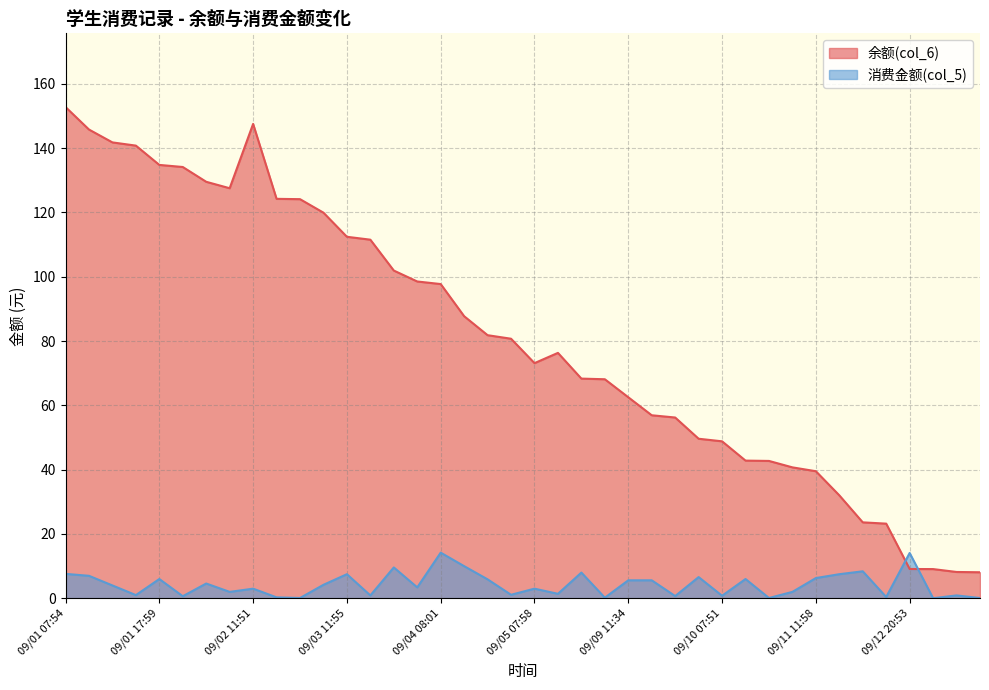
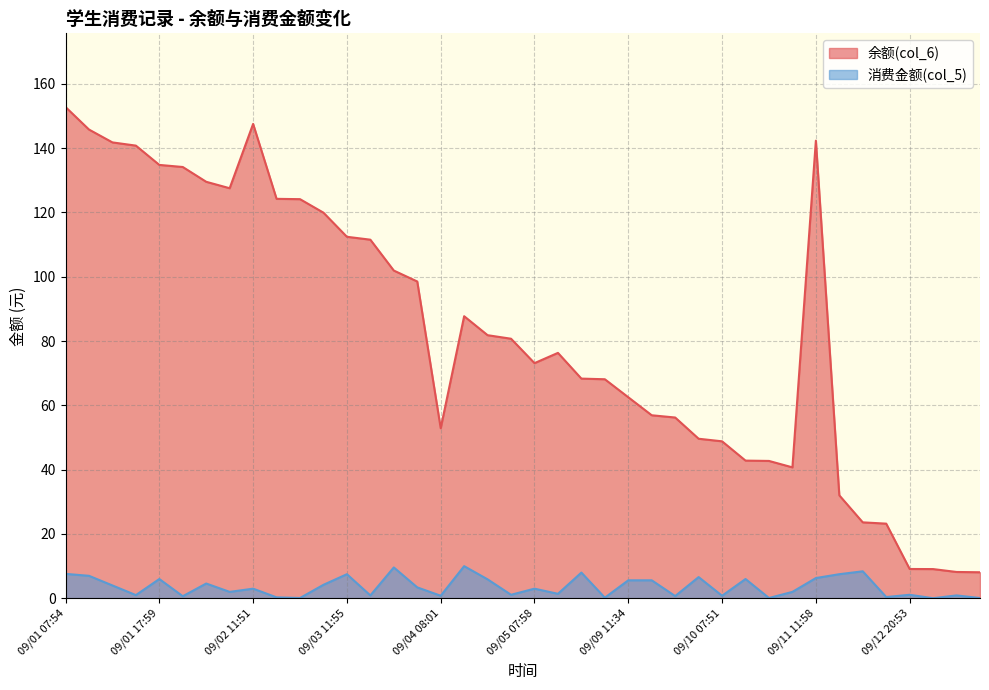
余额(col_6), 09/04 08:01: 98 -> 53
消费金额(col_5), 09/04 08:01: 14 -> 1
余额(col_6), 09/11 11:58: 40 -> 142
消费金额(col_5), 09/12 20:53: 14 -> 1
